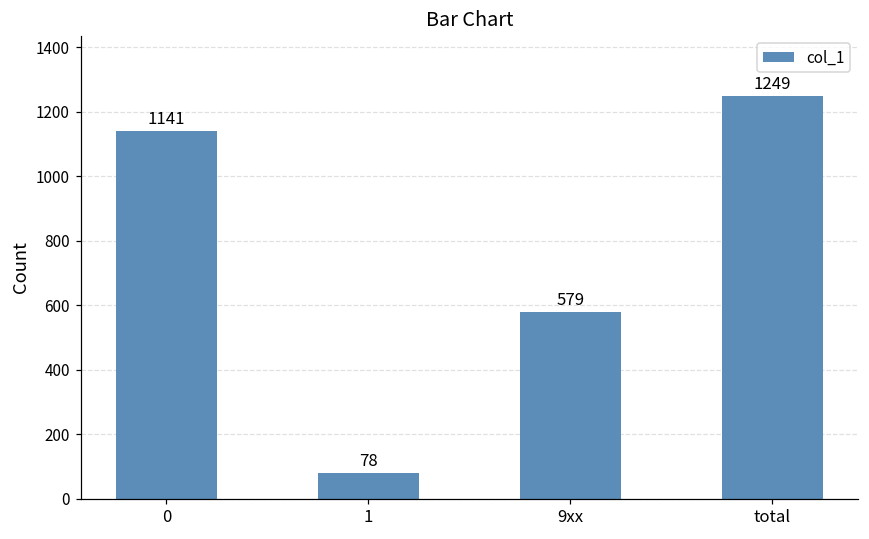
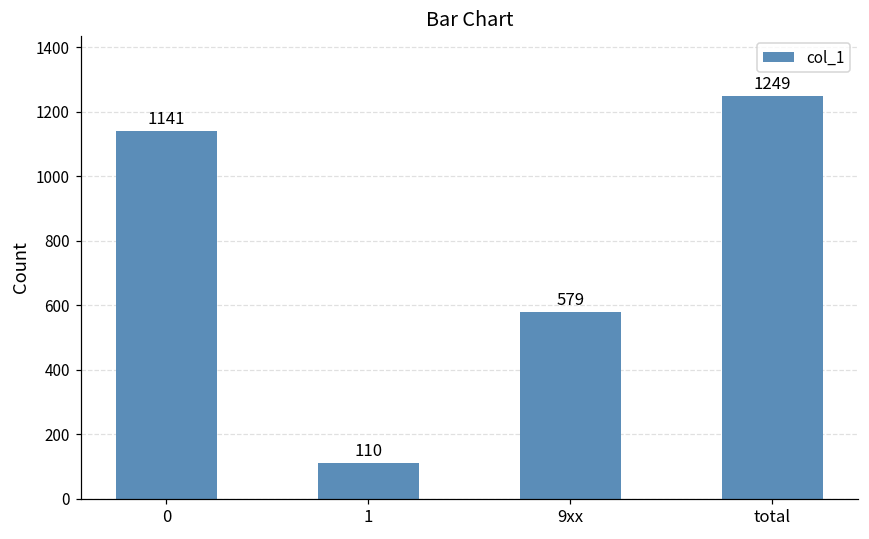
1: 78 -> 110
